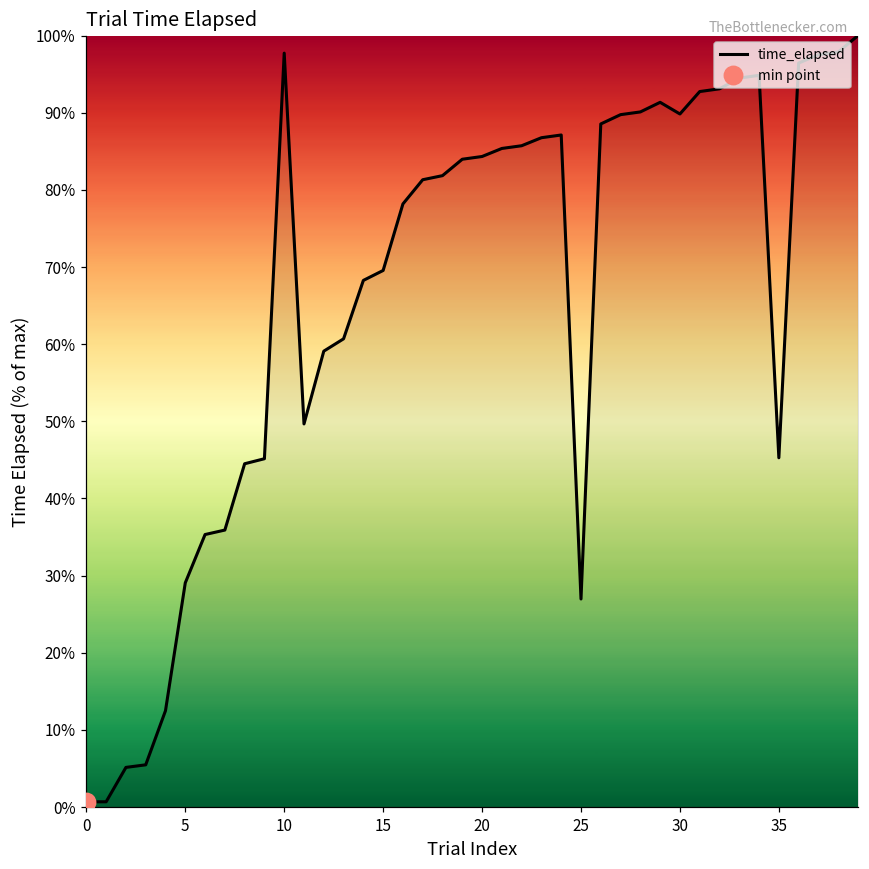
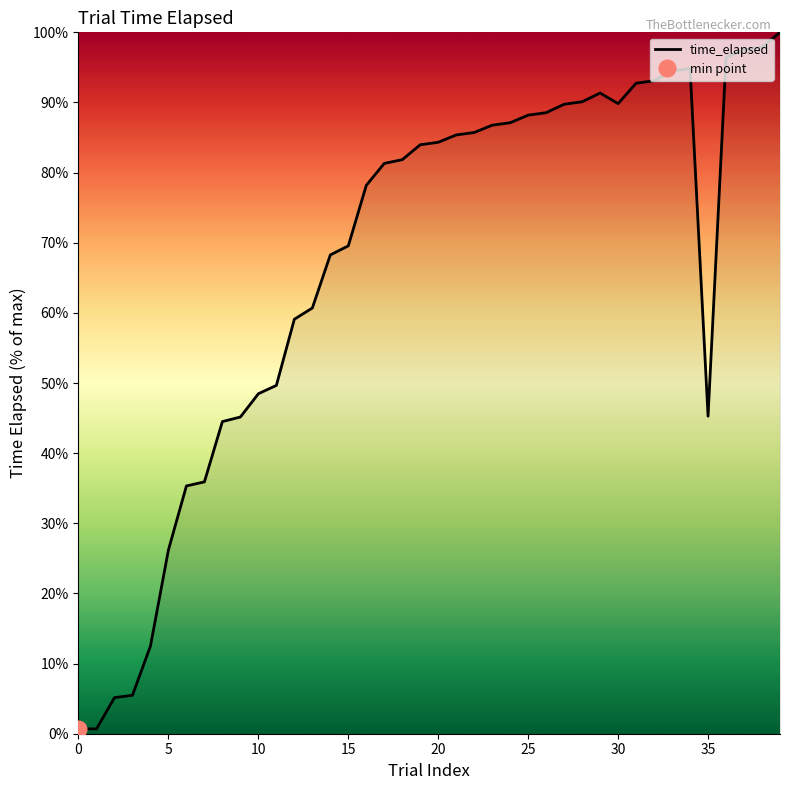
time_elapsed, 5: 29% -> 26%
time_elapsed, 10: 98% -> 48%
time_elapsed, 25: 27% -> 88%
